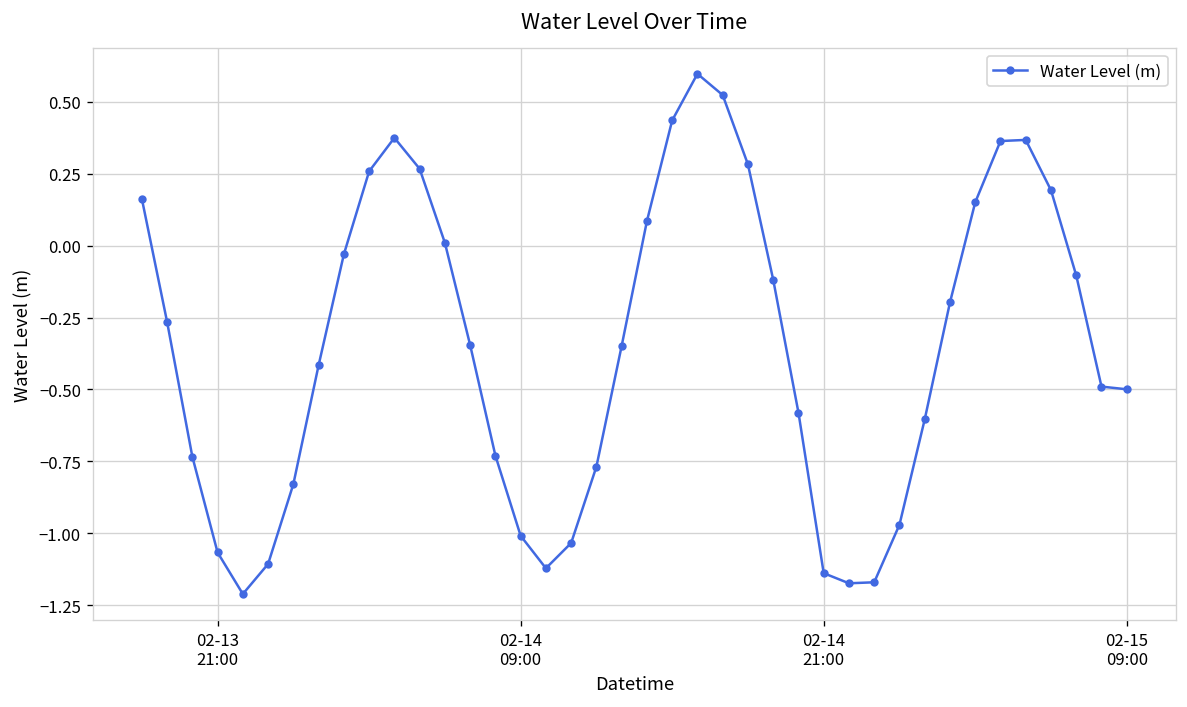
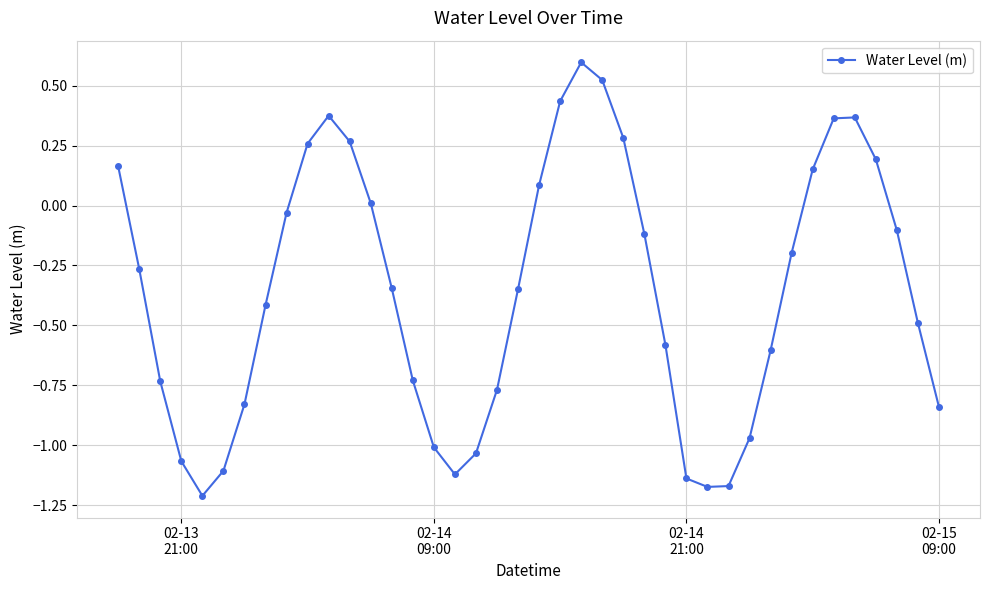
02-15 09:00: -0.50 -> -0.84
